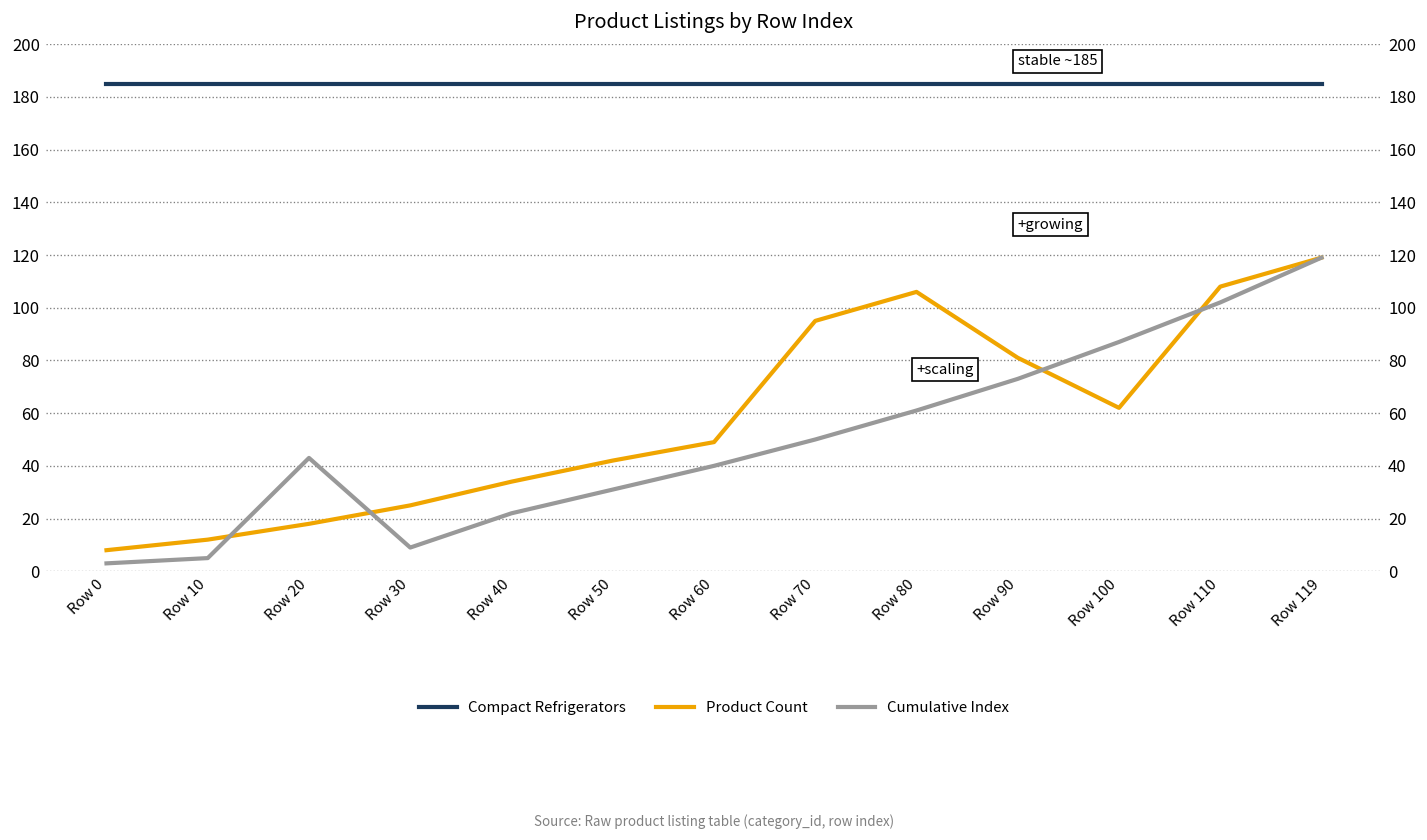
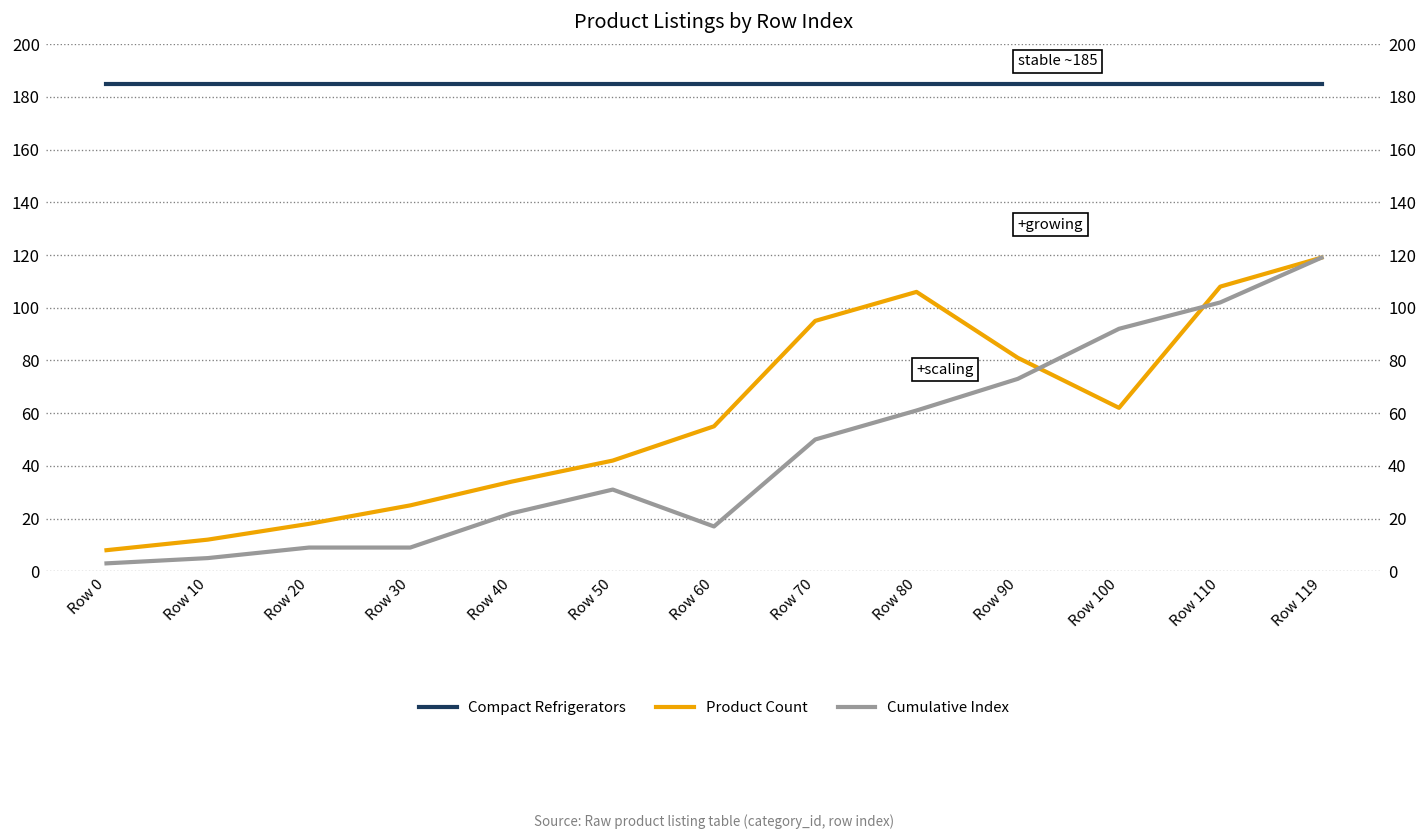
Cumulative Index, Row 20: 43 -> 9
Product Count, Row 60: 49 -> 55
Cumulative Index, Row 60: 40 -> 17
Cumulative Index, Row 100: 87 -> 92
